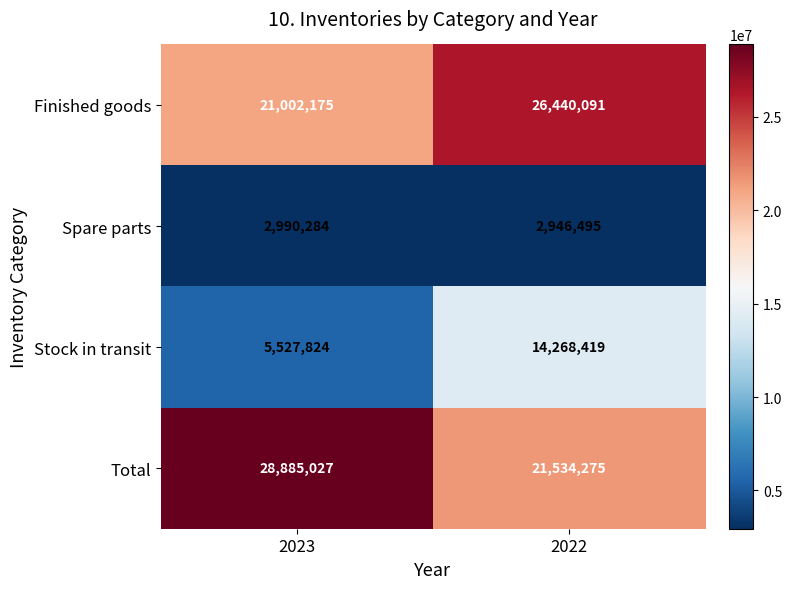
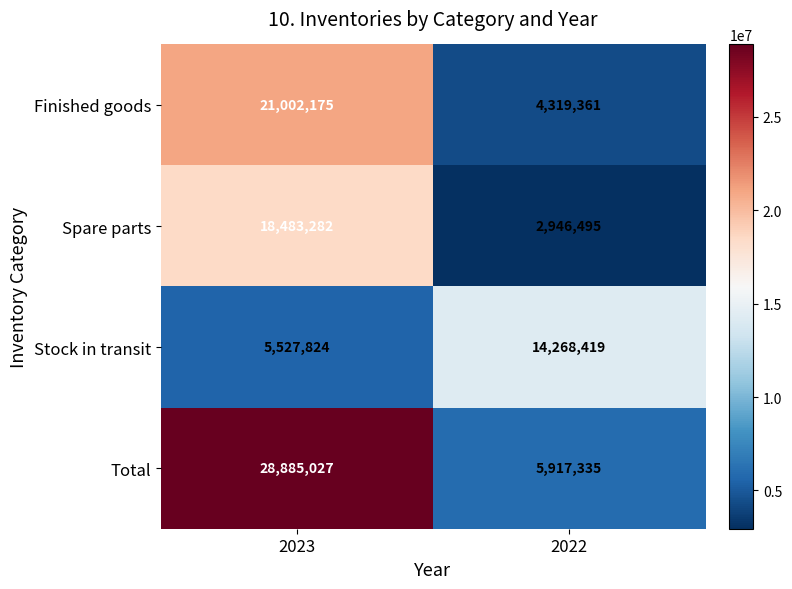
Finished goods, 2022: 26,440,091 -> 4,319,361
Spare parts, 2023: 2,990,284 -> 18,483,282
Total, 2022: 21,534,275 -> 5,917,335
